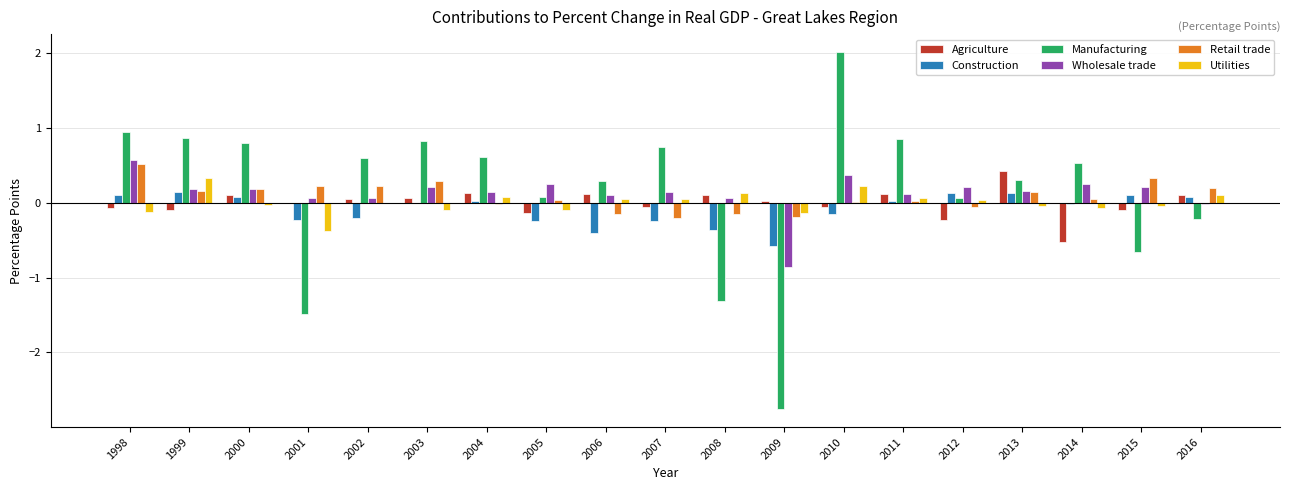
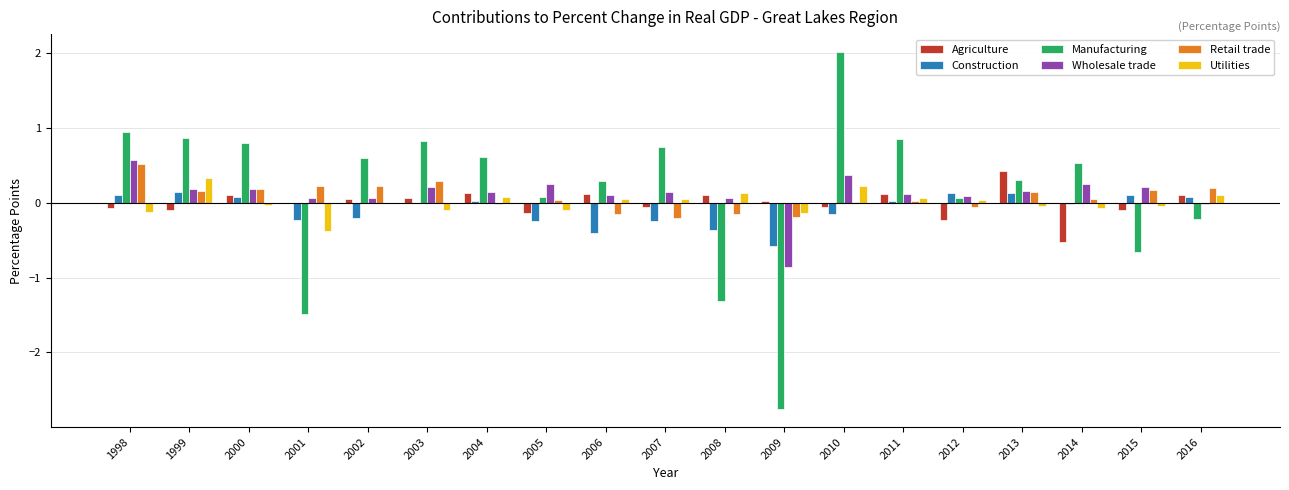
Wholesale trade, 2012: 0.2 -> 0.1
Retail trade, 2015: 0.3 -> 0.2
